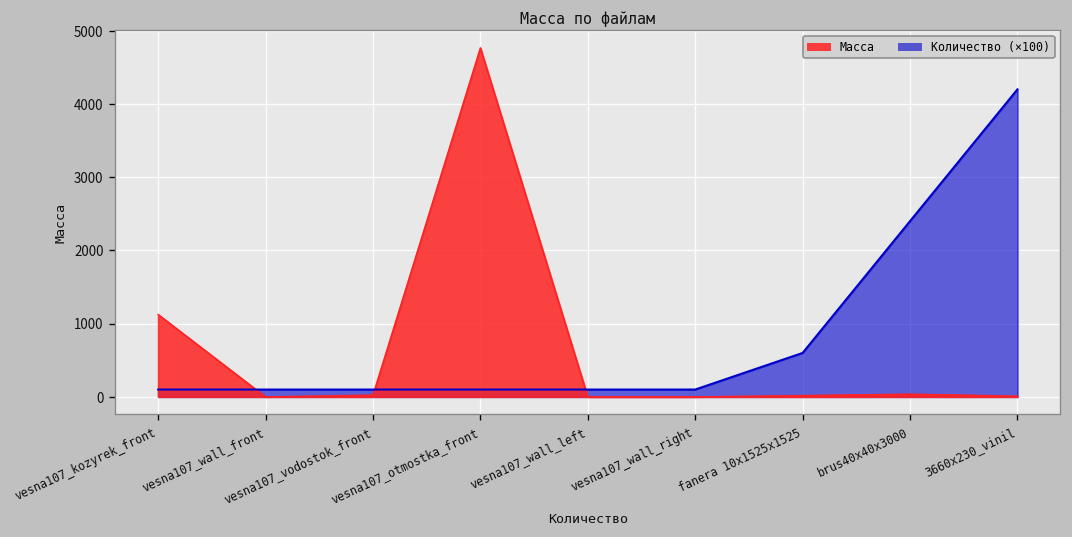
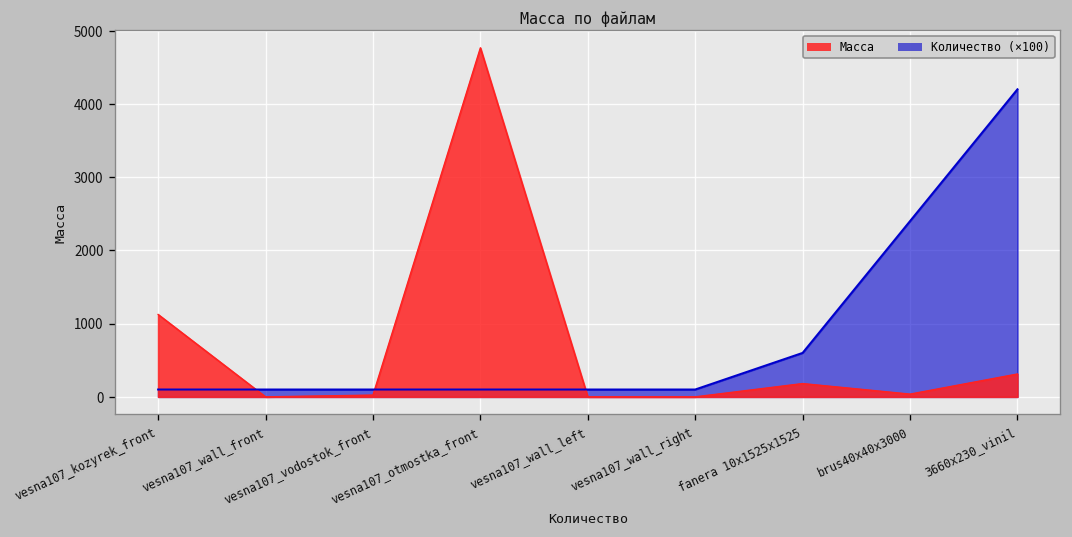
Масса, fanera 10x1525x1525: 0 -> 200
Масса, 3660x230_vinil: 0 -> 300
